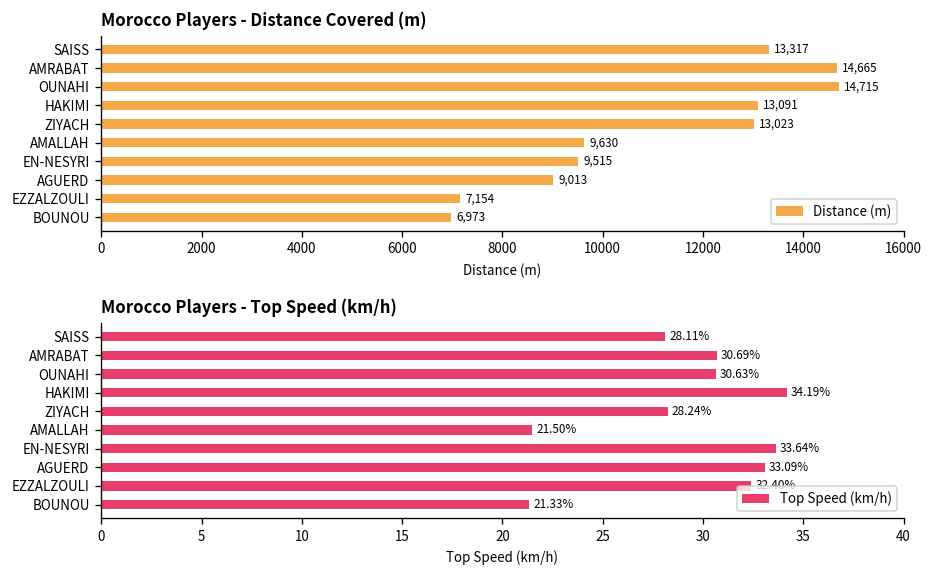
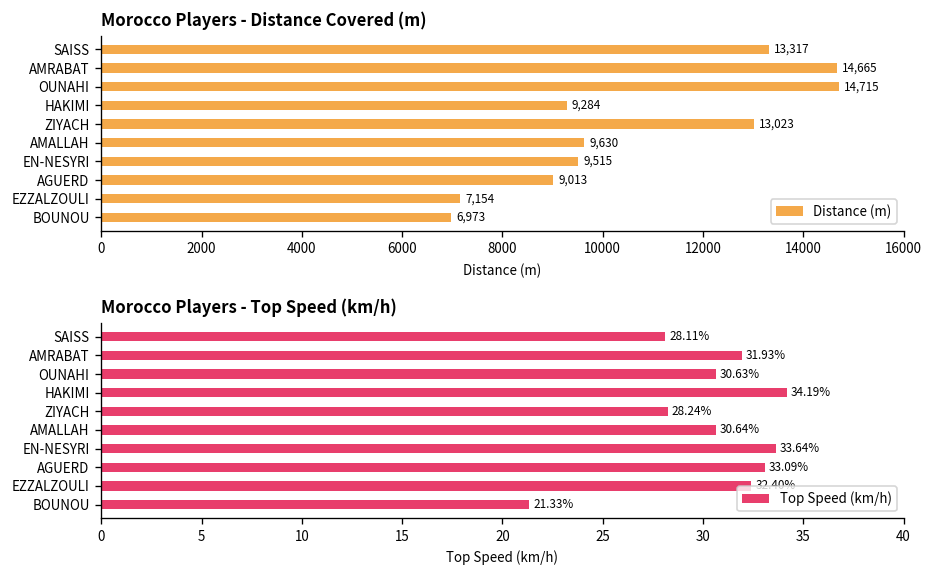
Morocco Players - Distance Covered (m), HAKIMI: 13,091 -> 9,284
Morocco Players - Top Speed (km/h), AMRABAT: 30.69% -> 31.93%
Morocco Players - Top Speed (km/h), AMALLAH: 21.50% -> 30.64%
